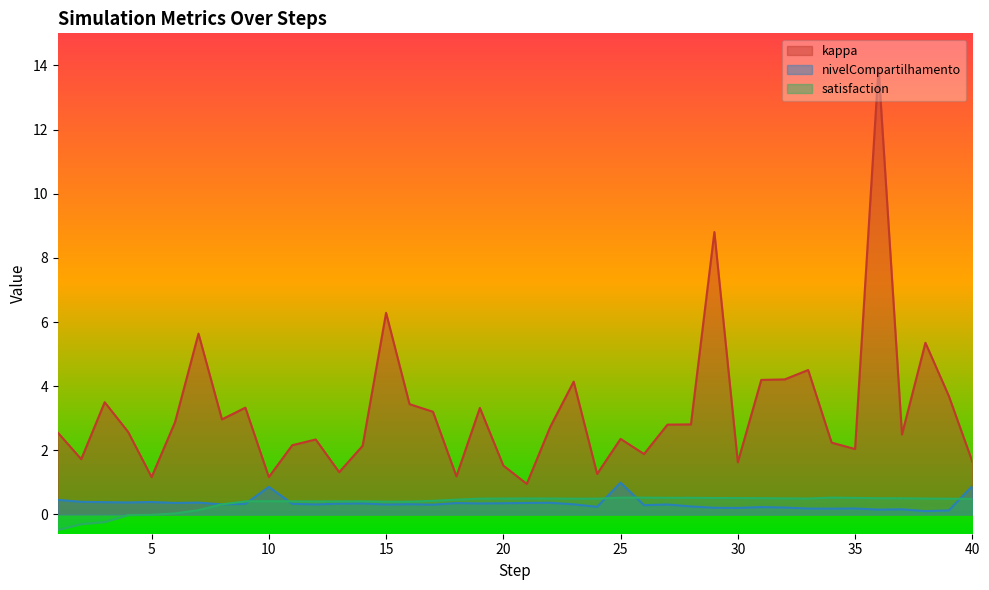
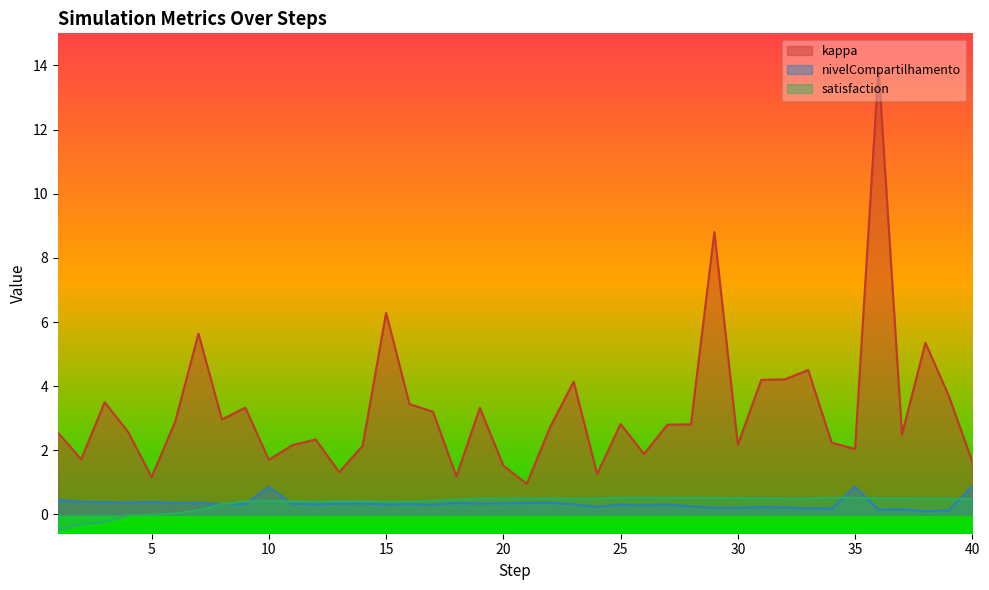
kappa, 10: 1.2 -> 1.7
kappa, 25: 2.4 -> 2.8
nivelCompartilhamento, 25: 1.0 -> 0.3
kappa, 30: 1.6 -> 2.2
nivelCompartilhamento, 35: 0.2 -> 0.9
